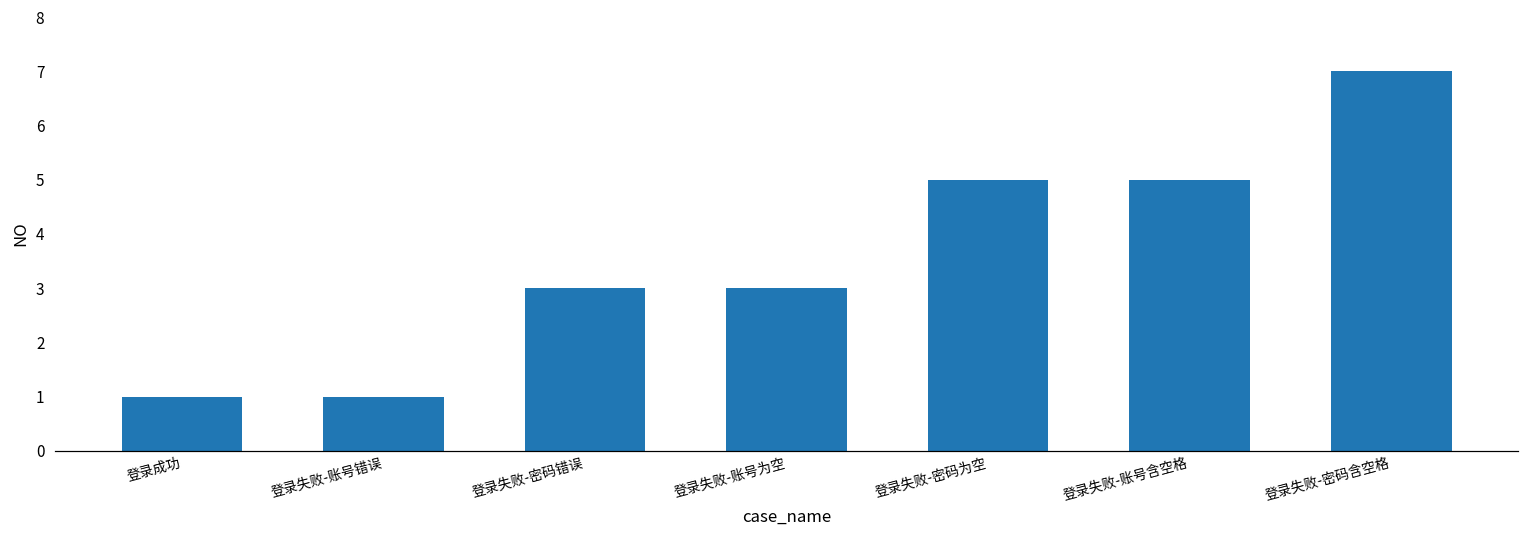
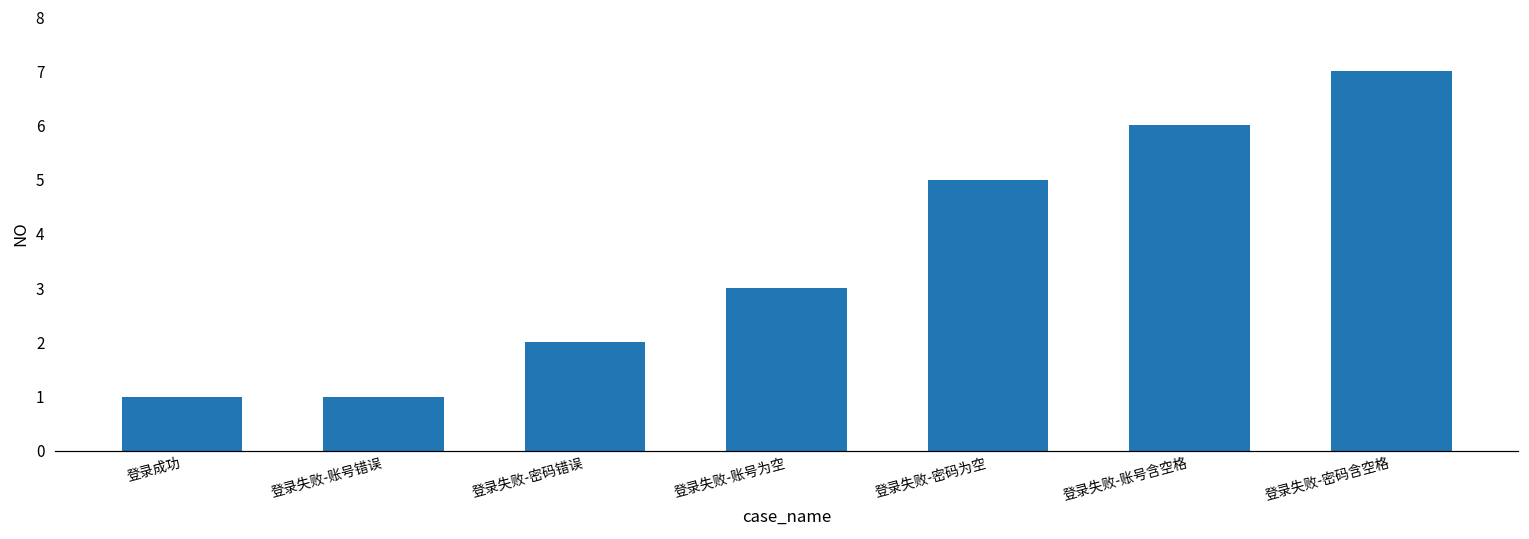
登录失败-密码错误: 3 -> 2
登录失败-账号含空格: 5 -> 6
